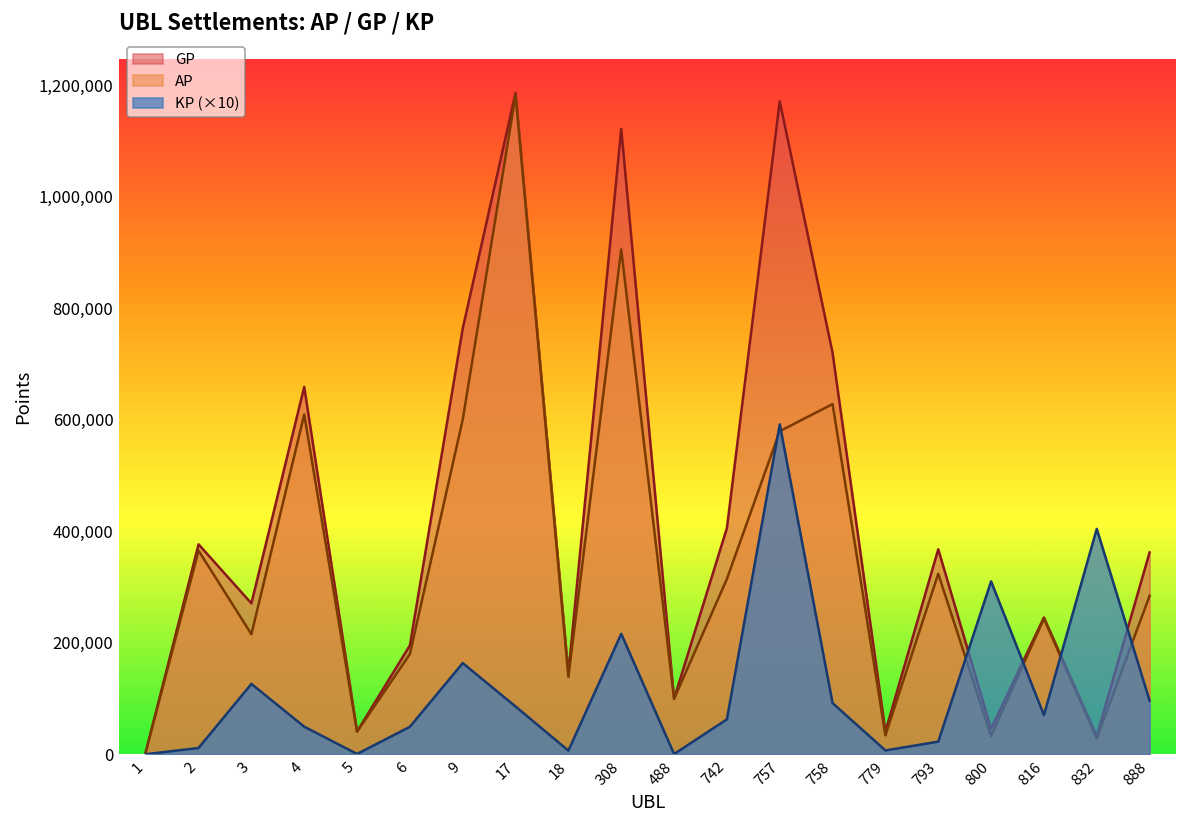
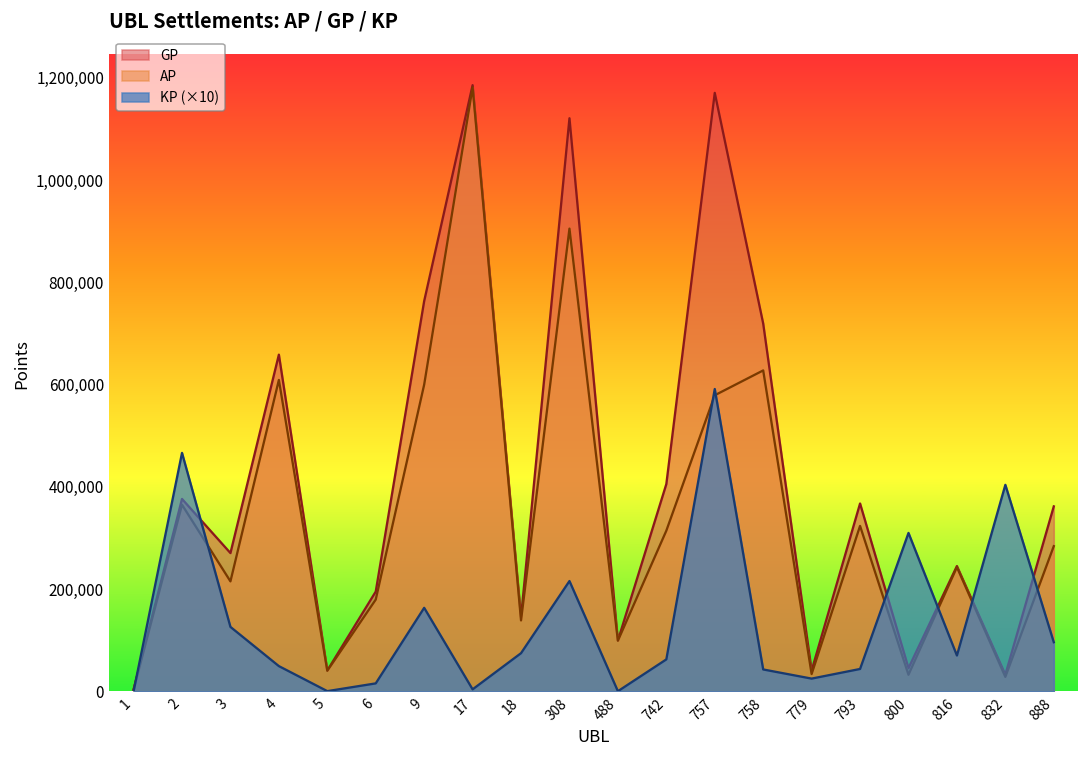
KP (×10), 2: 10,000 -> 470,000
KP (×10), 6: 50,000 -> 20,000
KP (×10), 17: 90,000 -> 0
KP (×10), 18: 10,000 -> 70,000
KP (×10), 758: 90,000 -> 40,000
KP (×10), 779: 10,000 -> 30,000
KP (×10), 793: 20,000 -> 40,000
